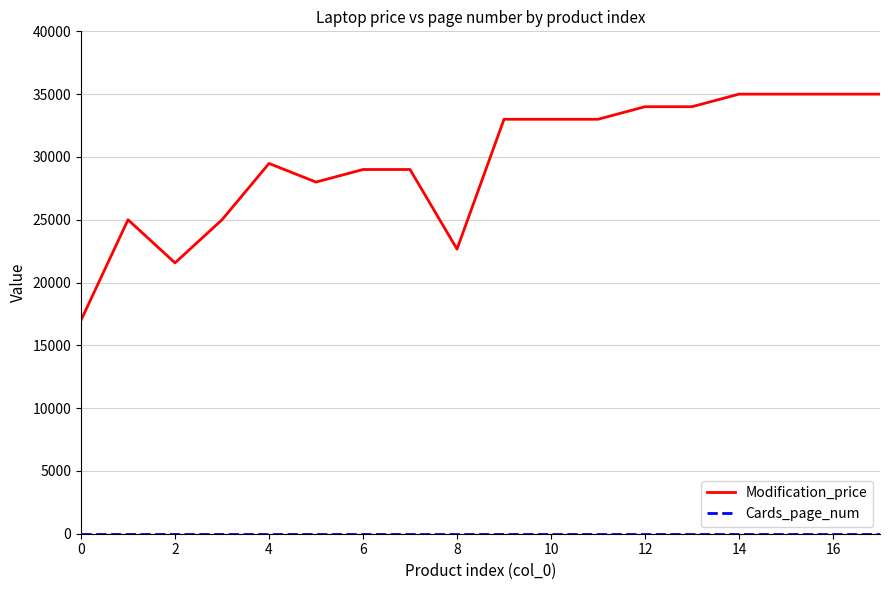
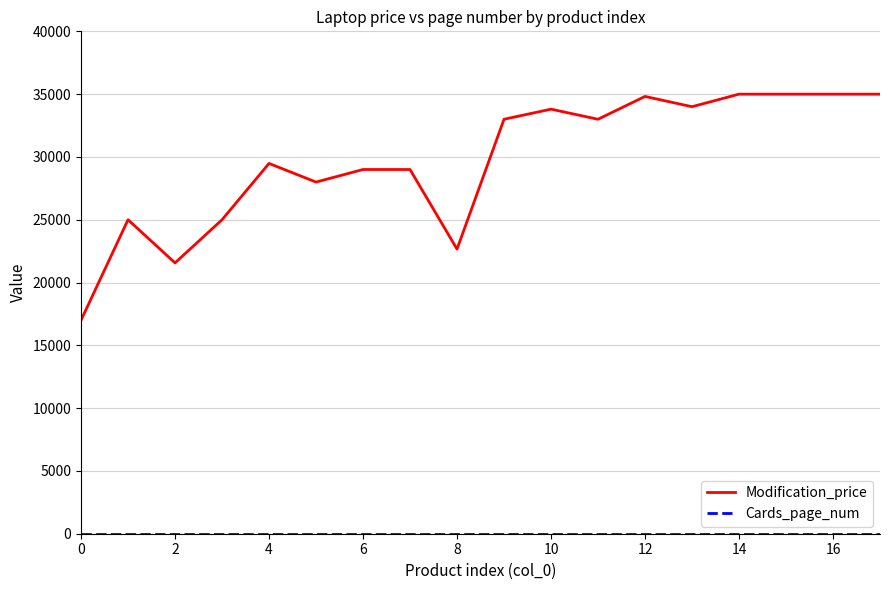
Modification_price, 10: 33000 -> 33800
Modification_price, 12: 34000 -> 34800
